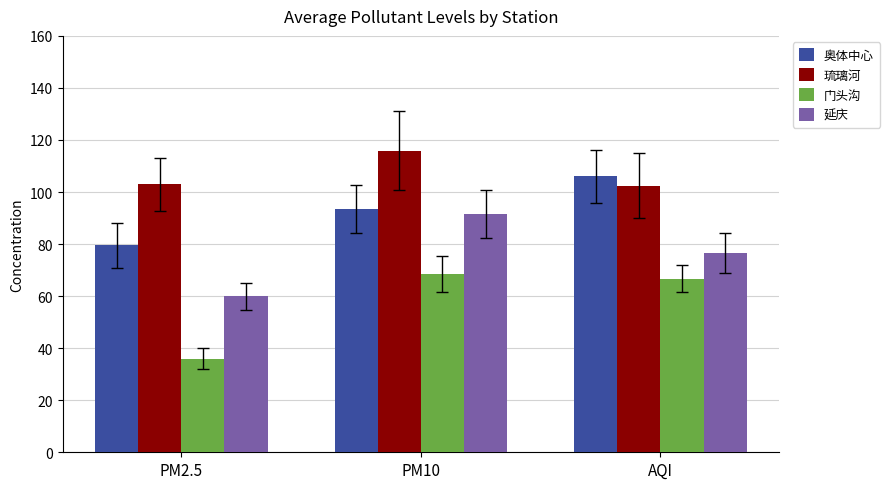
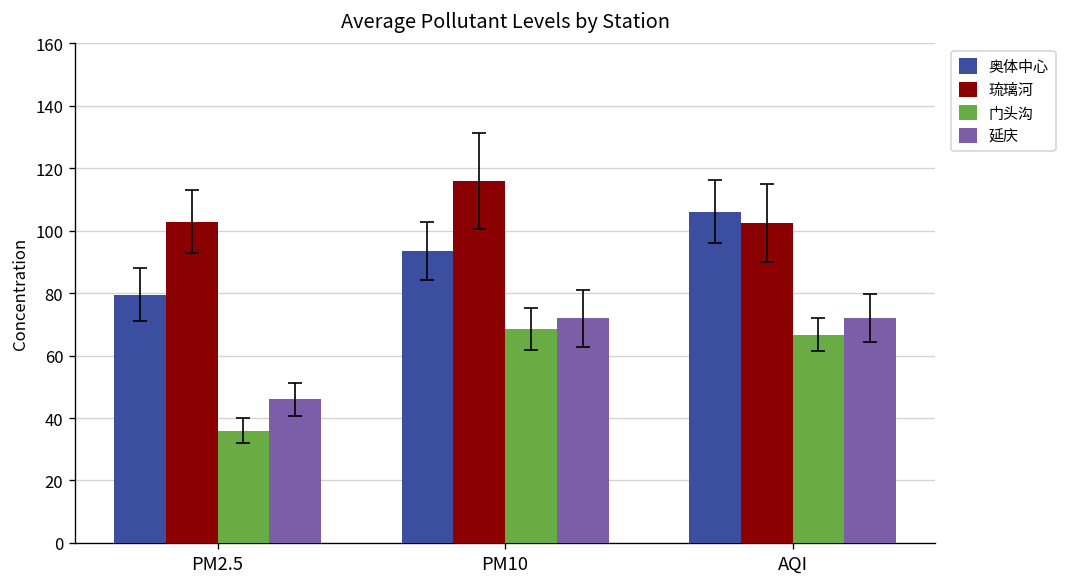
延庆, PM2.5: 60 -> 46
延庆, PM10: 92 -> 72
延庆, AQI: 77 -> 72
